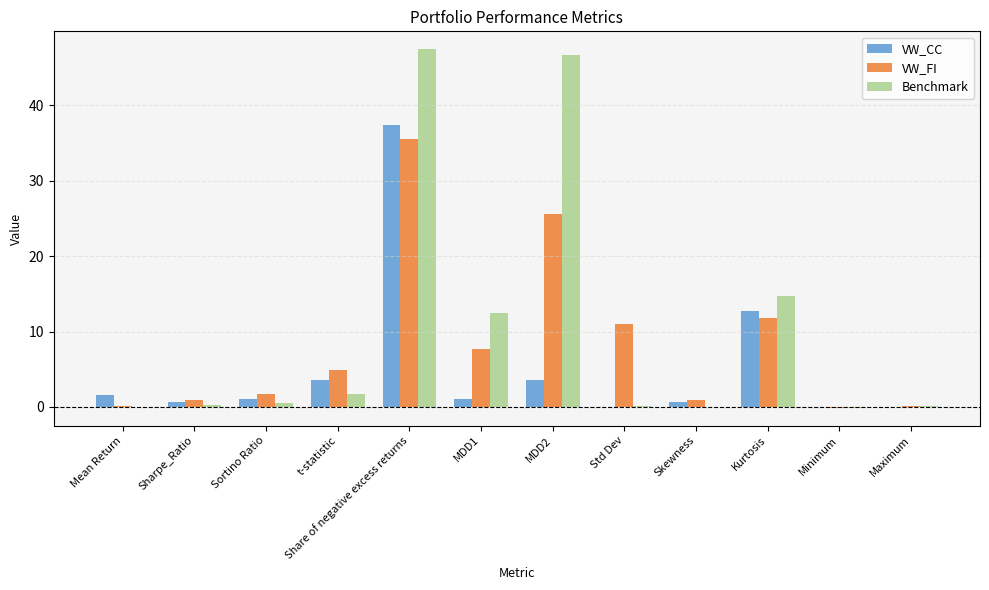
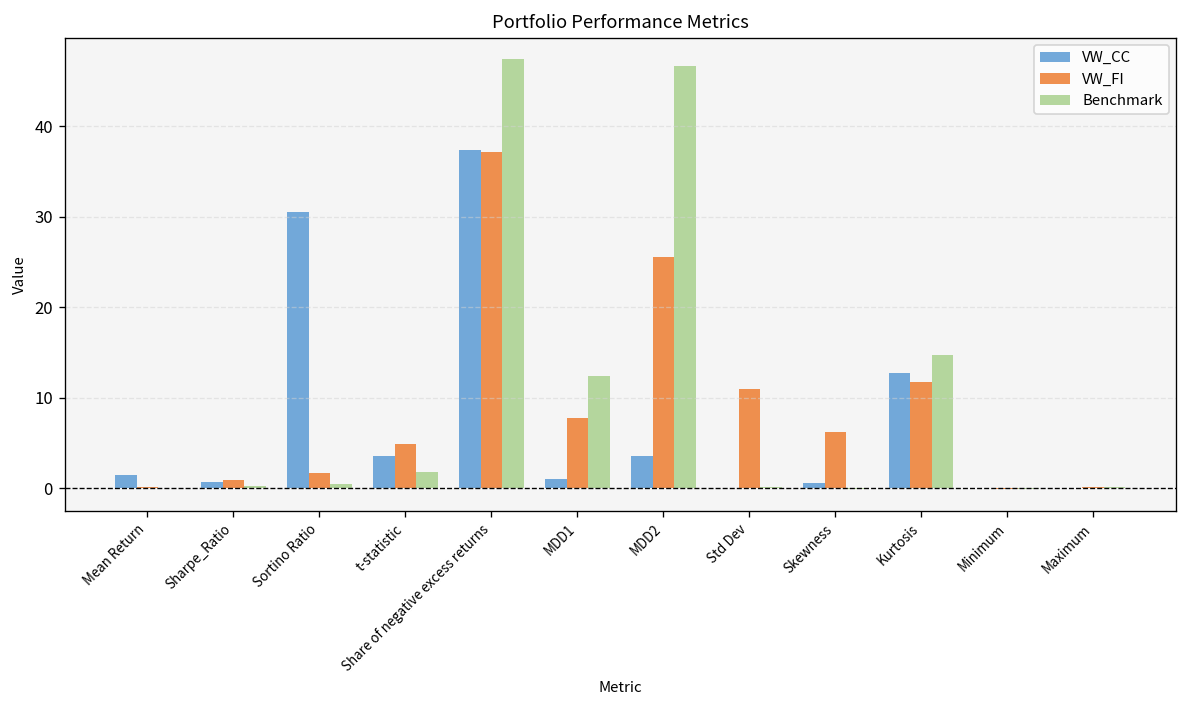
VW_CC, Sortino Ratio: 1 -> 31
VW_FI, Share of negative excess returns: 36 -> 37
VW_FI, Skewness: 1 -> 6
